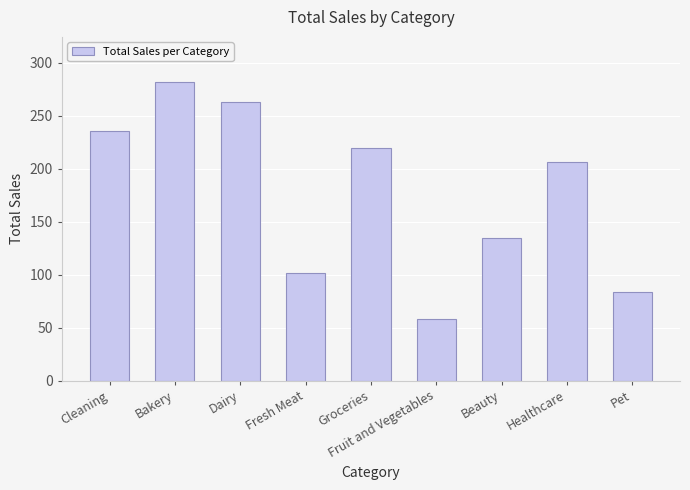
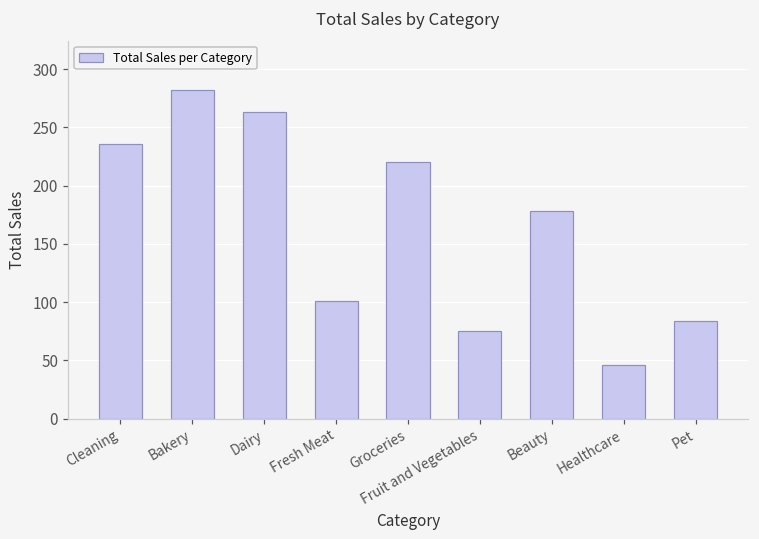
Fruit and Vegetables: 58 -> 75
Beauty: 135 -> 178
Healthcare: 206 -> 46
